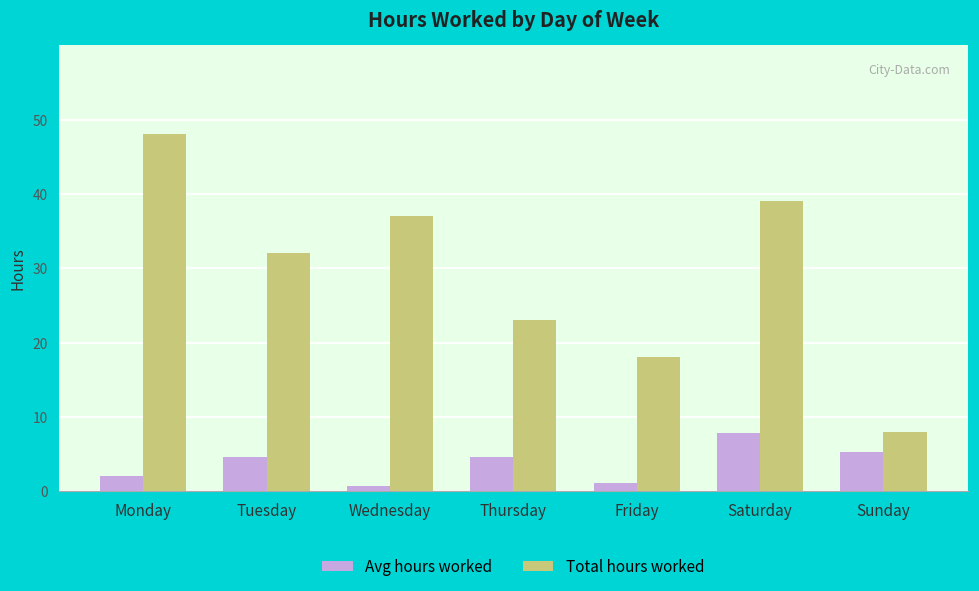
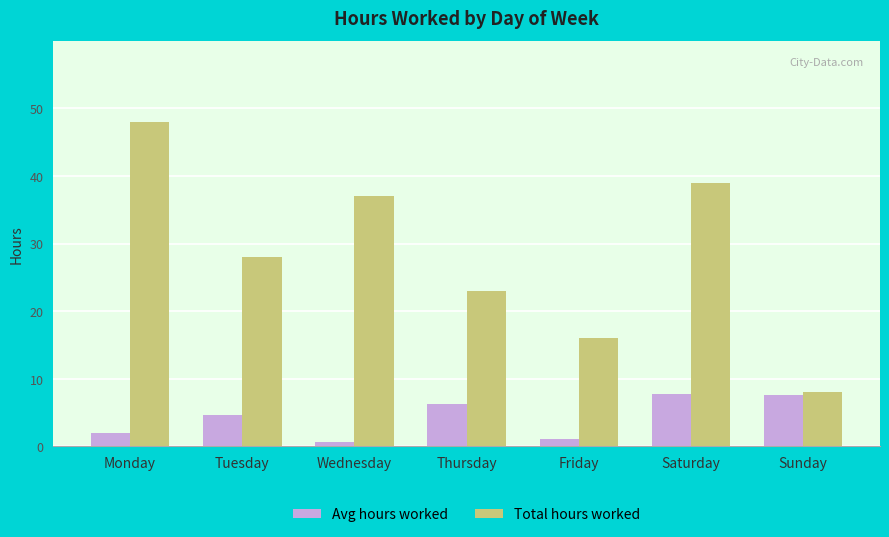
Total hours worked, Tuesday: 32 -> 28
Avg hours worked, Thursday: 5 -> 6
Total hours worked, Friday: 18 -> 16
Avg hours worked, Sunday: 5 -> 8
